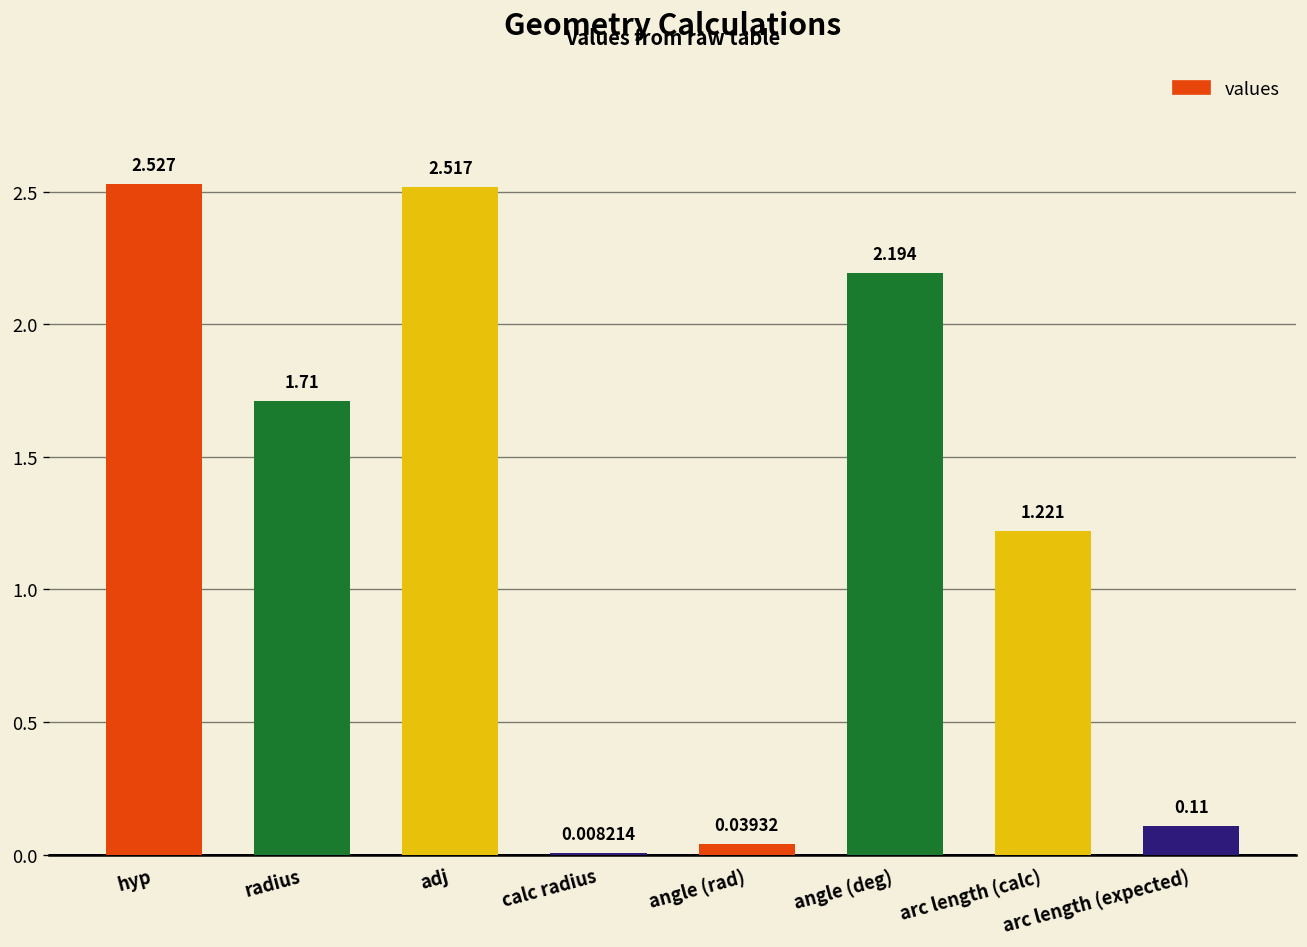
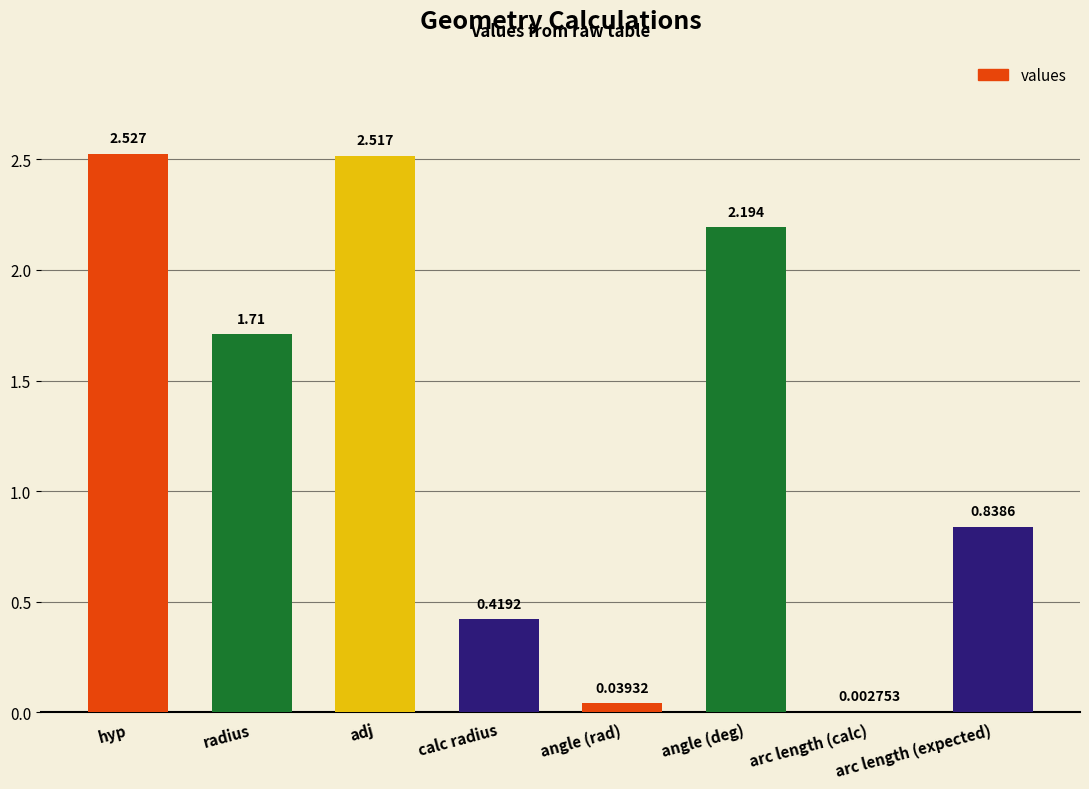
calc radius: 0.008214 -> 0.4192
arc length (calc): 1.221 -> 0.002753
arc length (expected): 0.11 -> 0.8386
